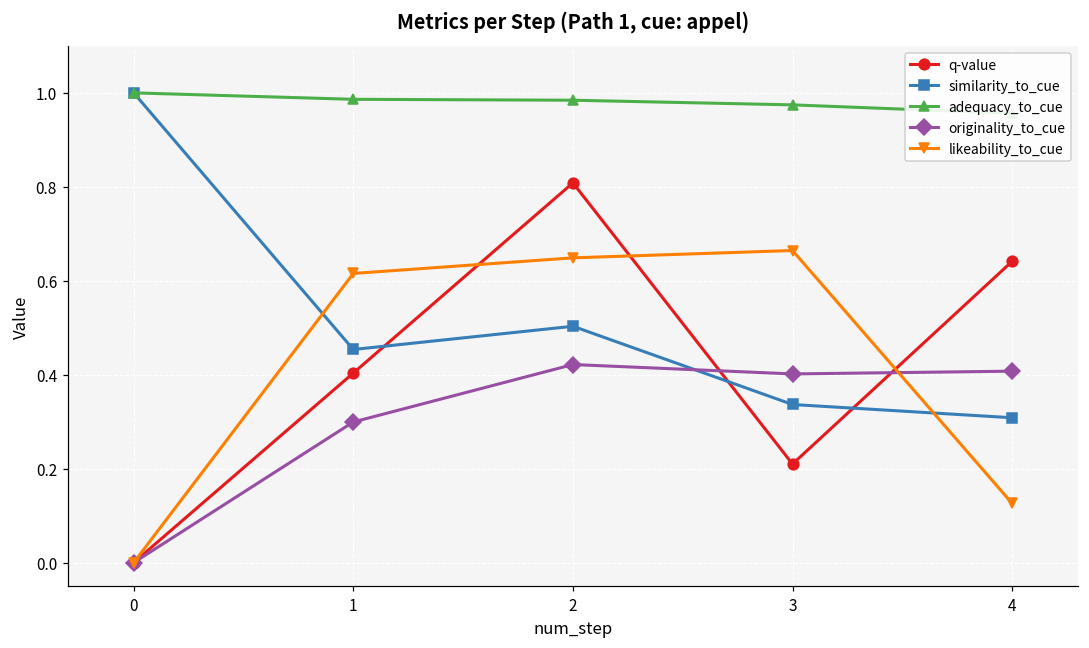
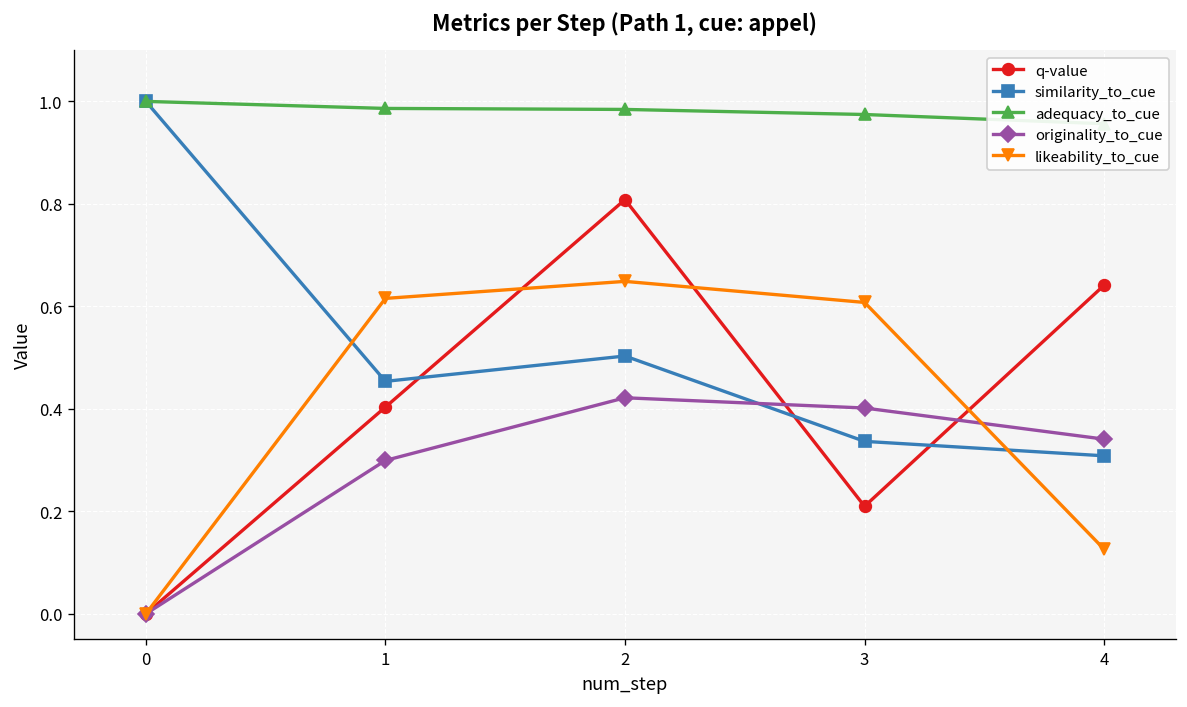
likeability_to_cue, 3: 0.66 -> 0.61
originality_to_cue, 4: 0.41 -> 0.34
